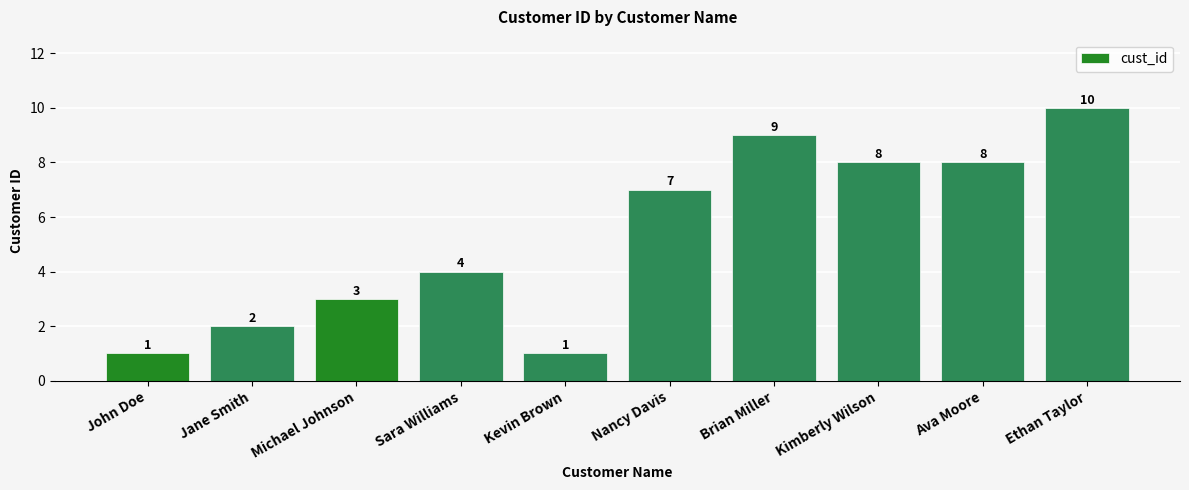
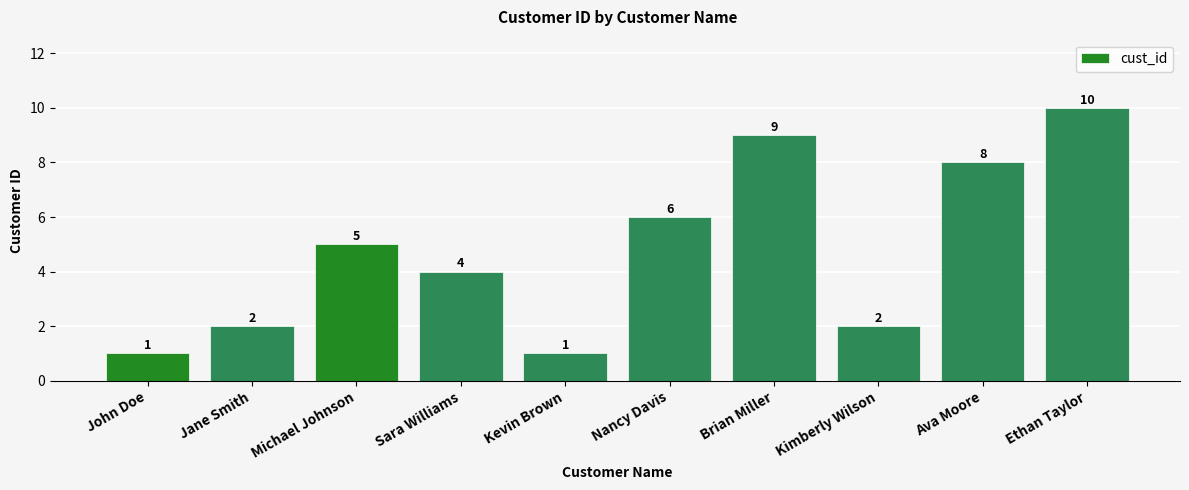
Michael Johnson: 3 -> 5
Nancy Davis: 7 -> 6
Kimberly Wilson: 8 -> 2
